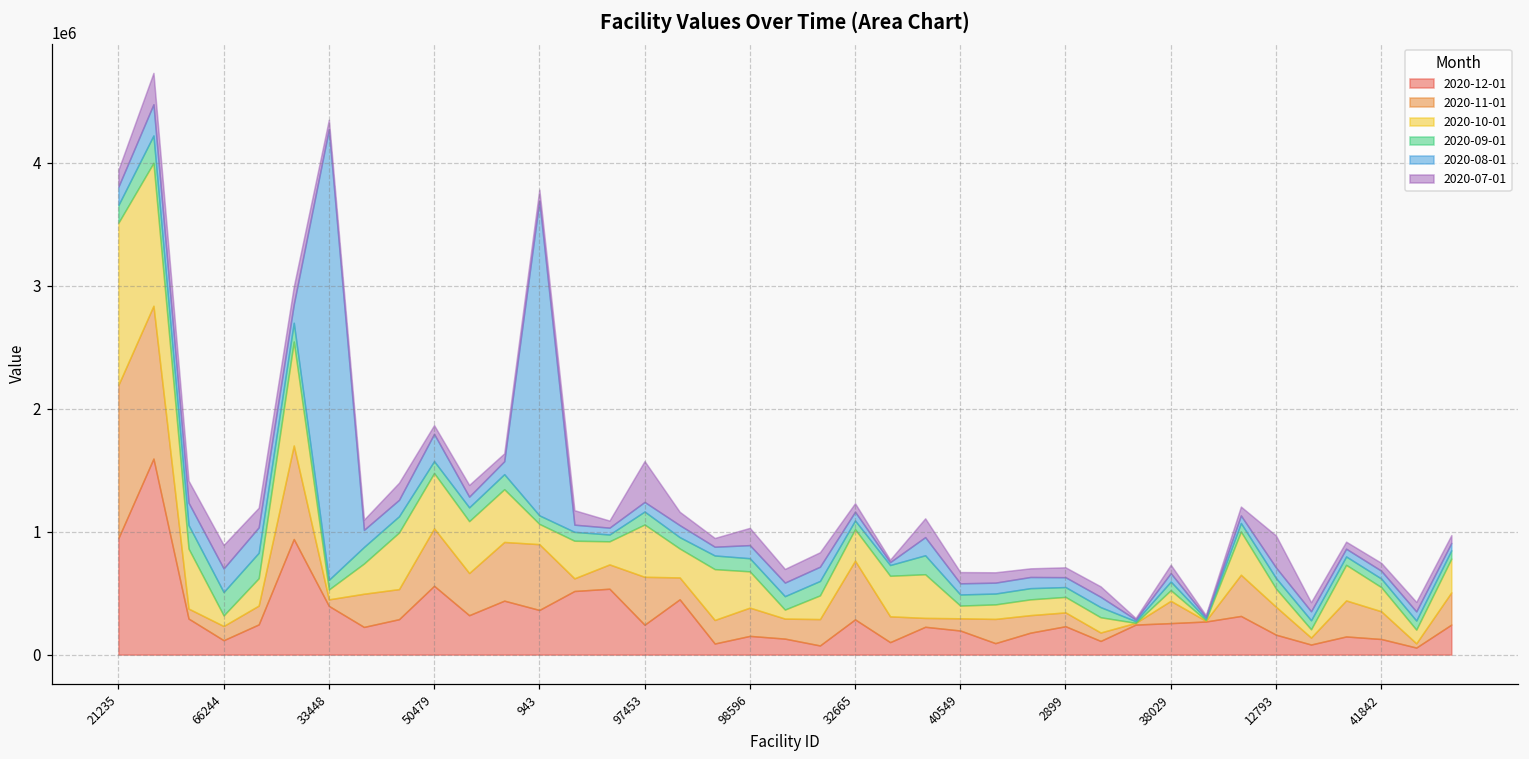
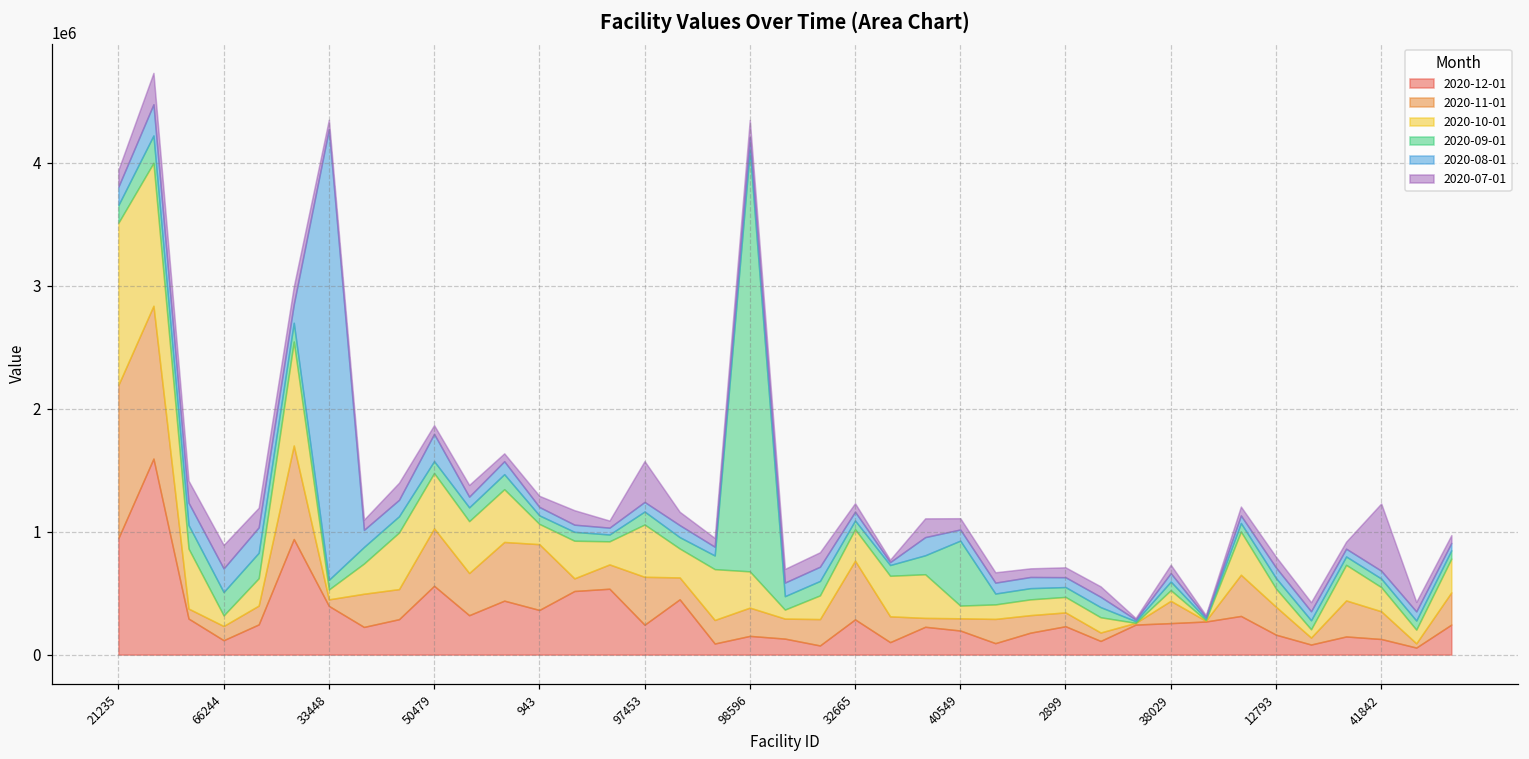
2020-08-01, 943: 2560000 -> 70000
2020-09-01, 98596: 110000 -> 3420000
2020-09-01, 40549: 90000 -> 530000
2020-07-01, 12793: 260000 -> 90000
2020-07-01, 41842: 60000 -> 550000
